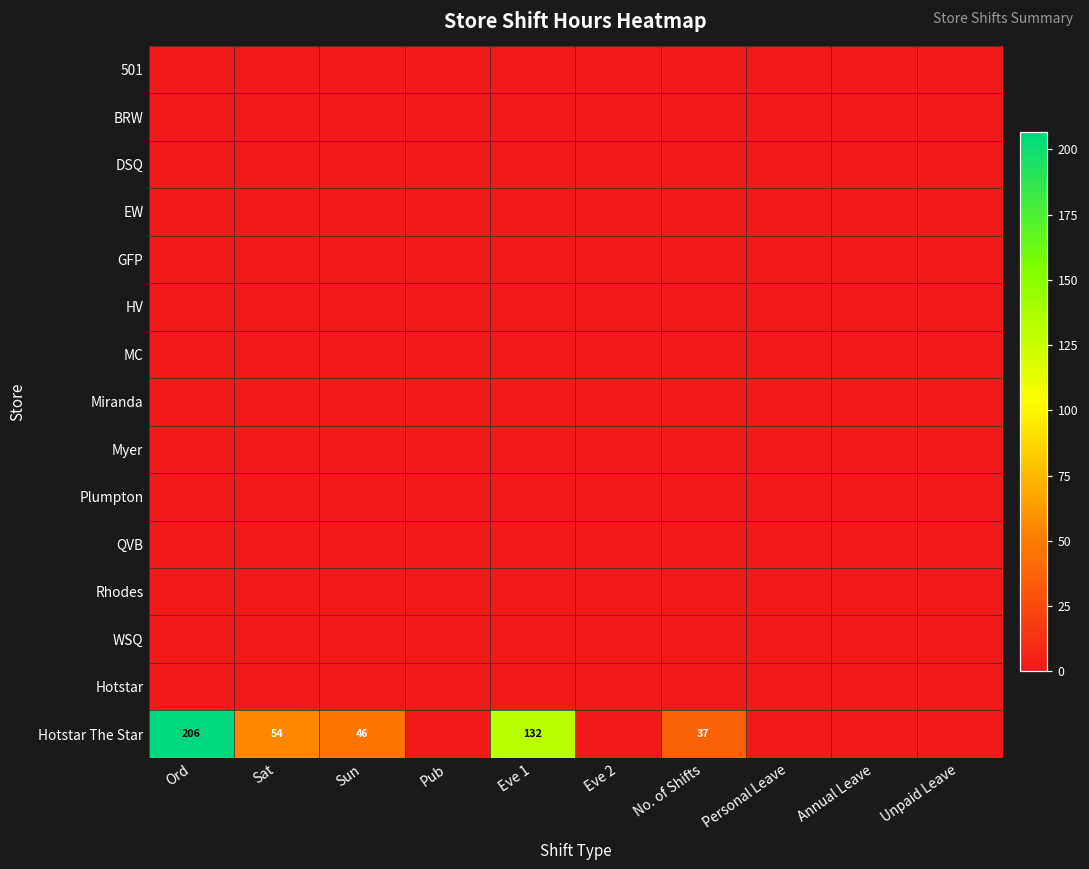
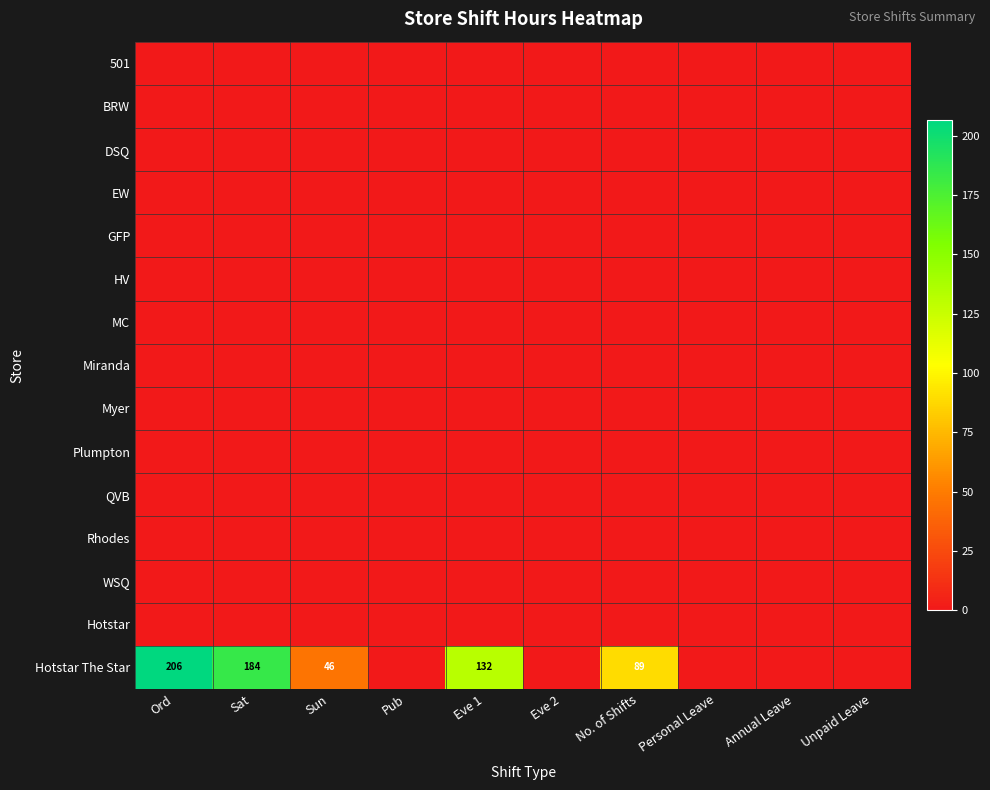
Hotstar The Star, Sat: 54 -> 184
Hotstar The Star, No. of Shifts: 37 -> 89
